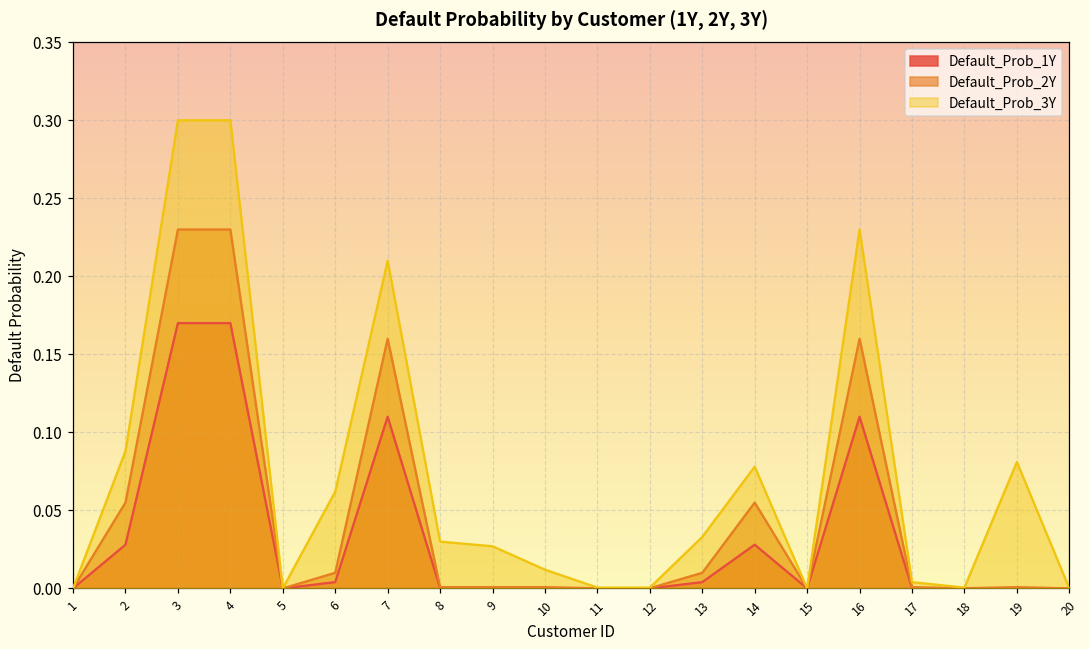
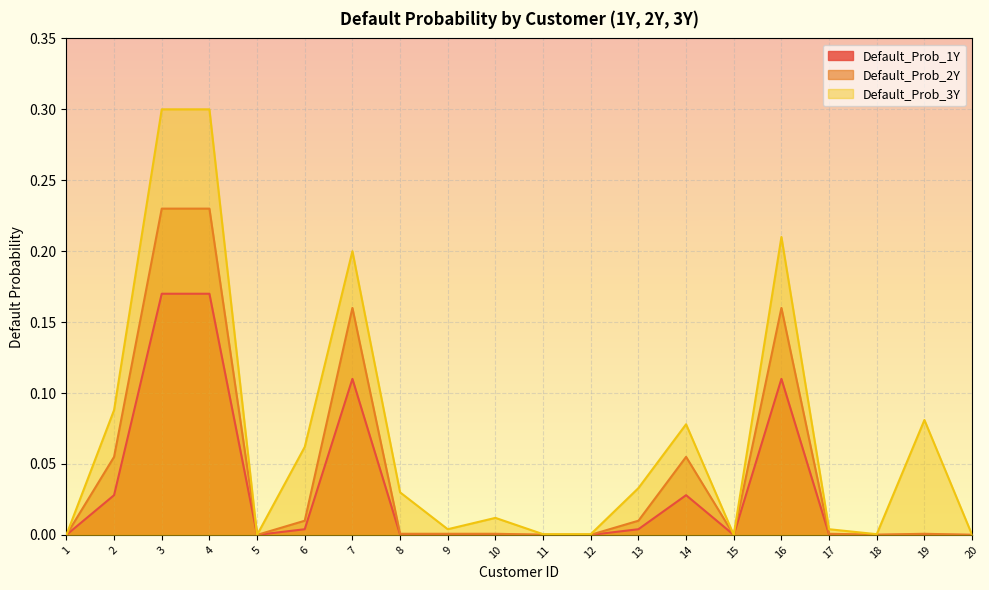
Default_Prob_3Y, 7: 0.21 -> 0.20
Default_Prob_3Y, 9: 0.027 -> 0.004
Default_Prob_3Y, 16: 0.23 -> 0.21
